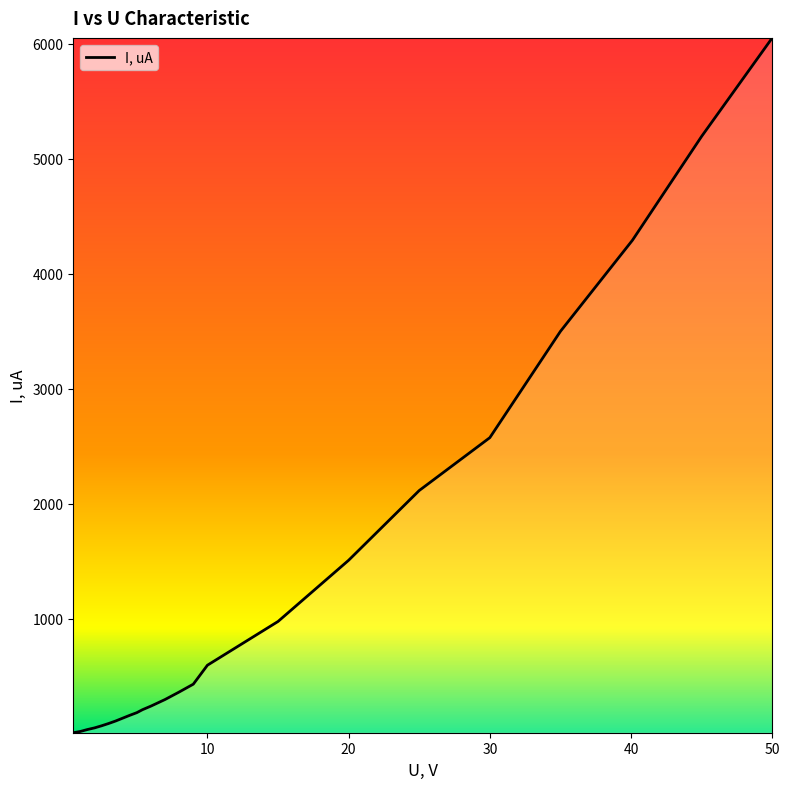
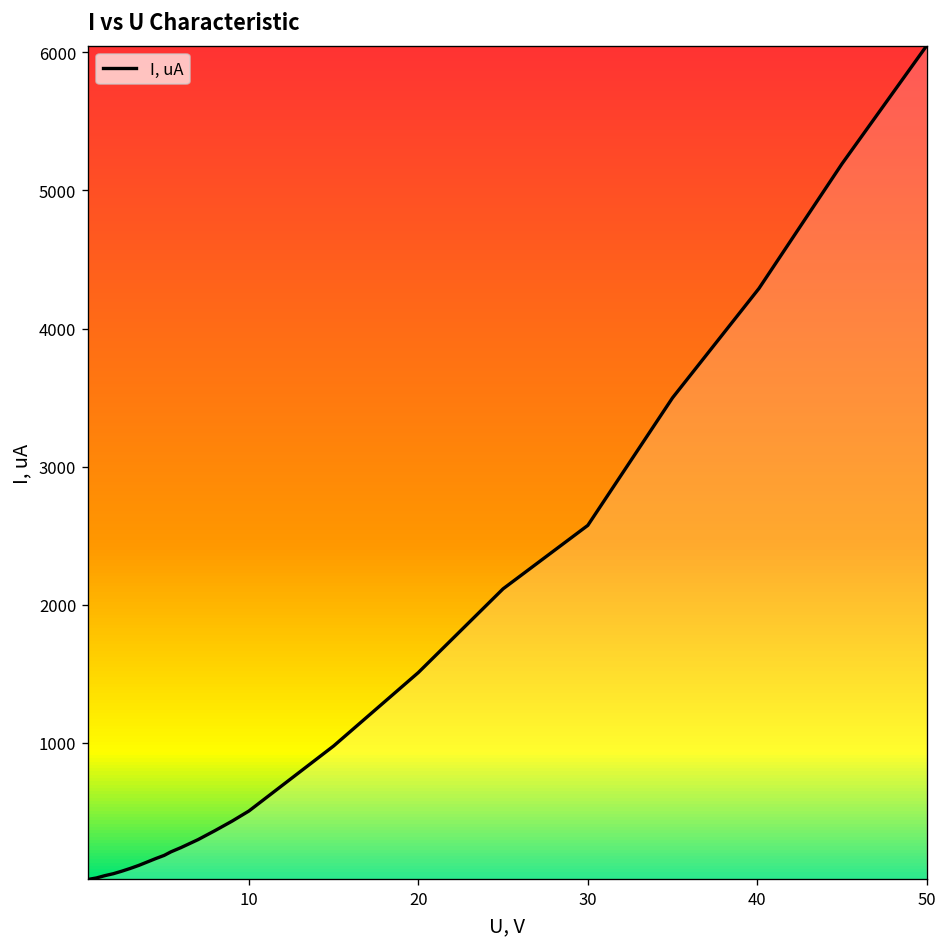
10: 600 -> 500
